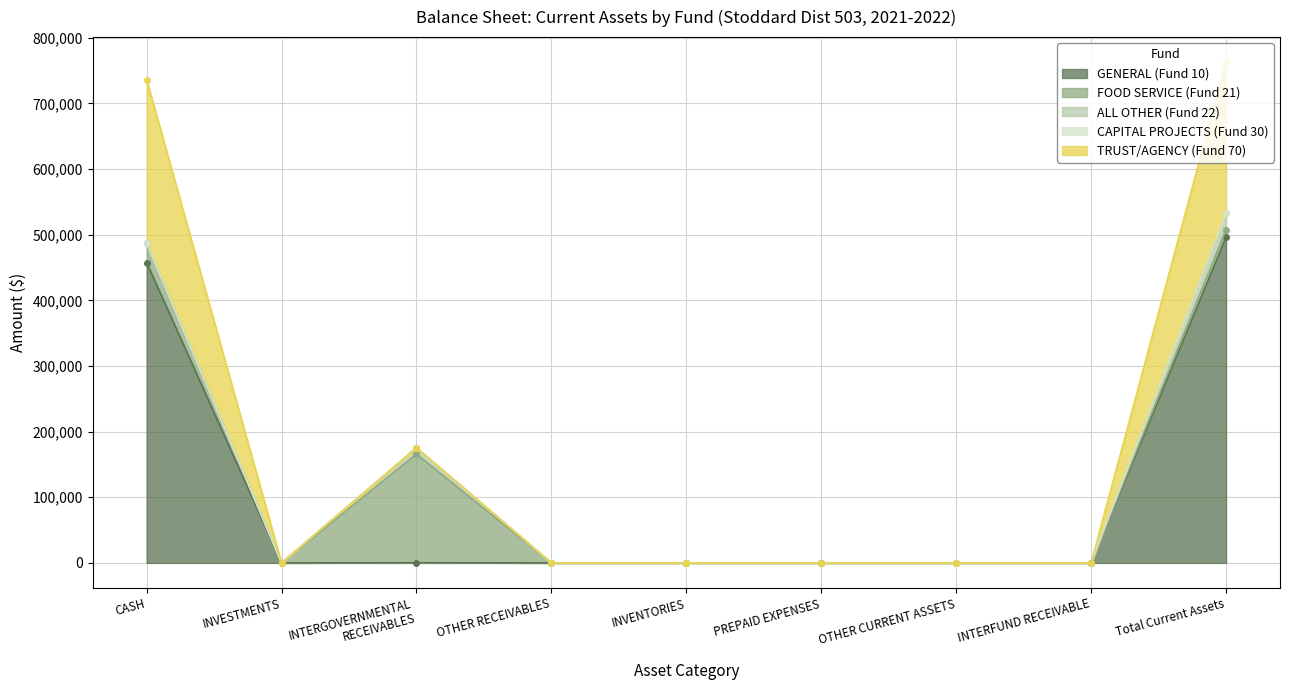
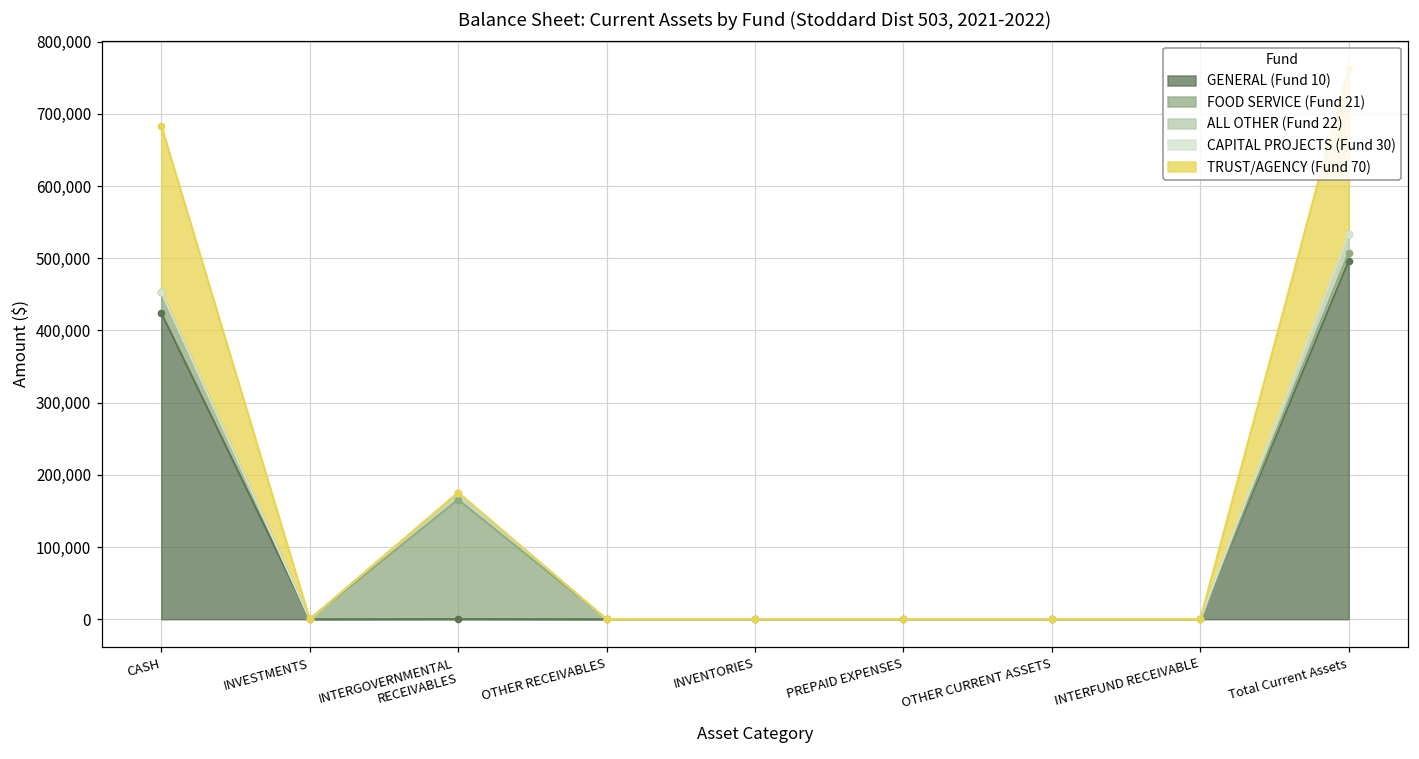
GENERAL (Fund 10), CASH: 460,000 -> 420,000
TRUST/AGENCY (Fund 70), CASH: 250,000 -> 230,000
